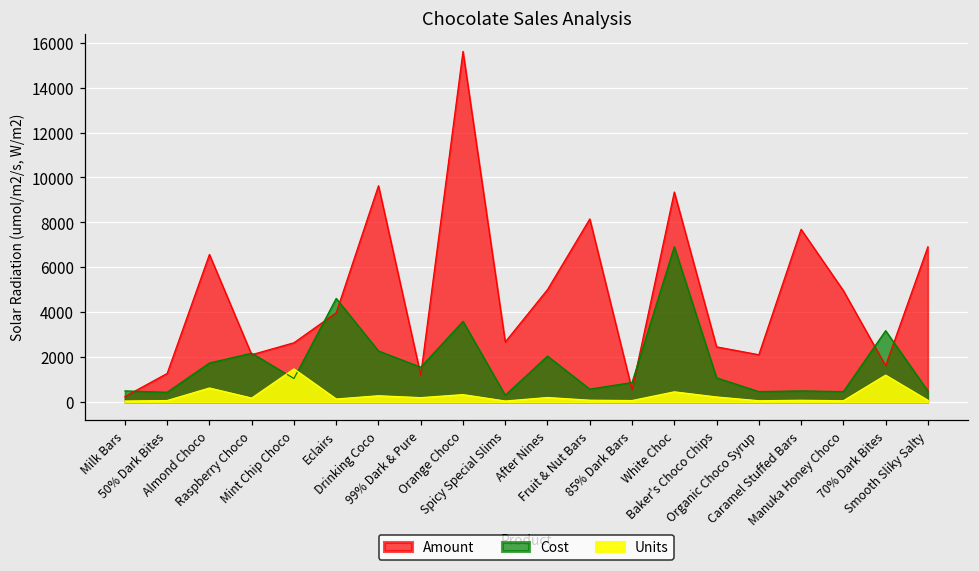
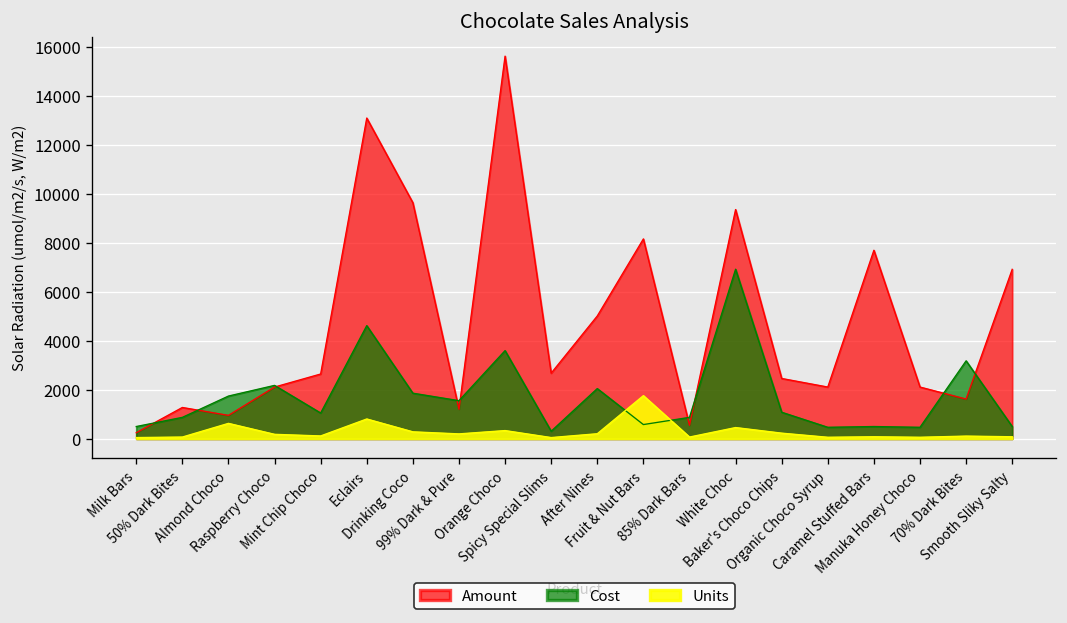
Cost, 50% Dark Bites: 400 -> 900
Amount, Almond Choco: 6600 -> 1000
Units, Mint Chip Choco: 1500 -> 100
Amount, Eclairs: 4000 -> 13100
Units, Eclairs: 100 -> 800
Cost, Drinking Coco: 2300 -> 1900
Units, Fruit & Nut Bars: 100 -> 1800
Amount, Manuka Honey Choco: 5000 -> 2100
Units, 70% Dark Bites: 1200 -> 100
